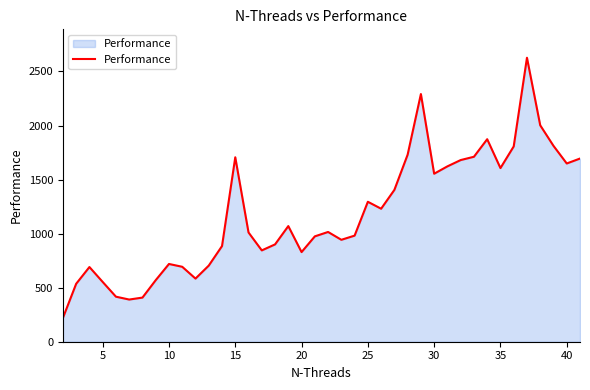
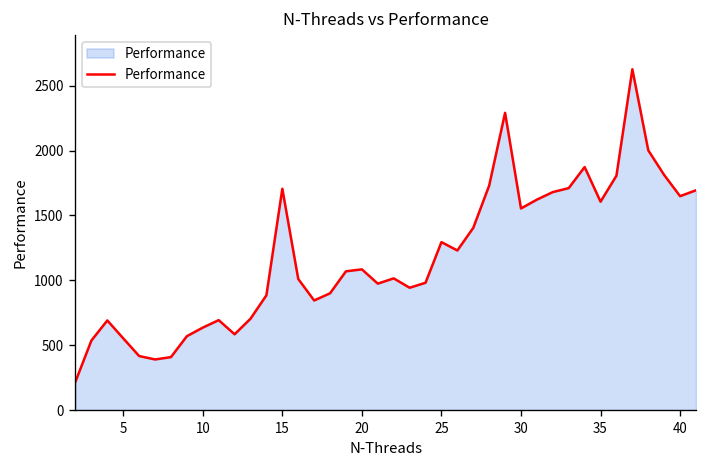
10: 720 -> 640
20: 830 -> 1080
